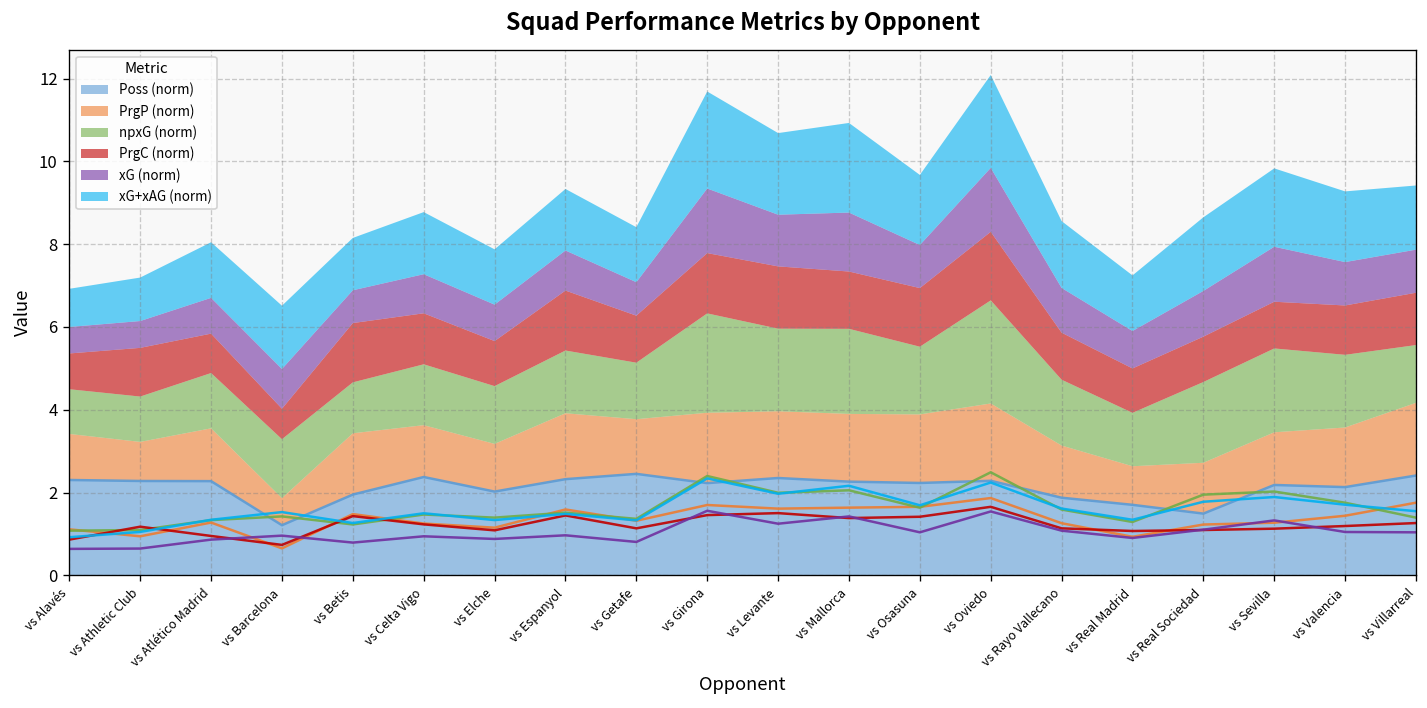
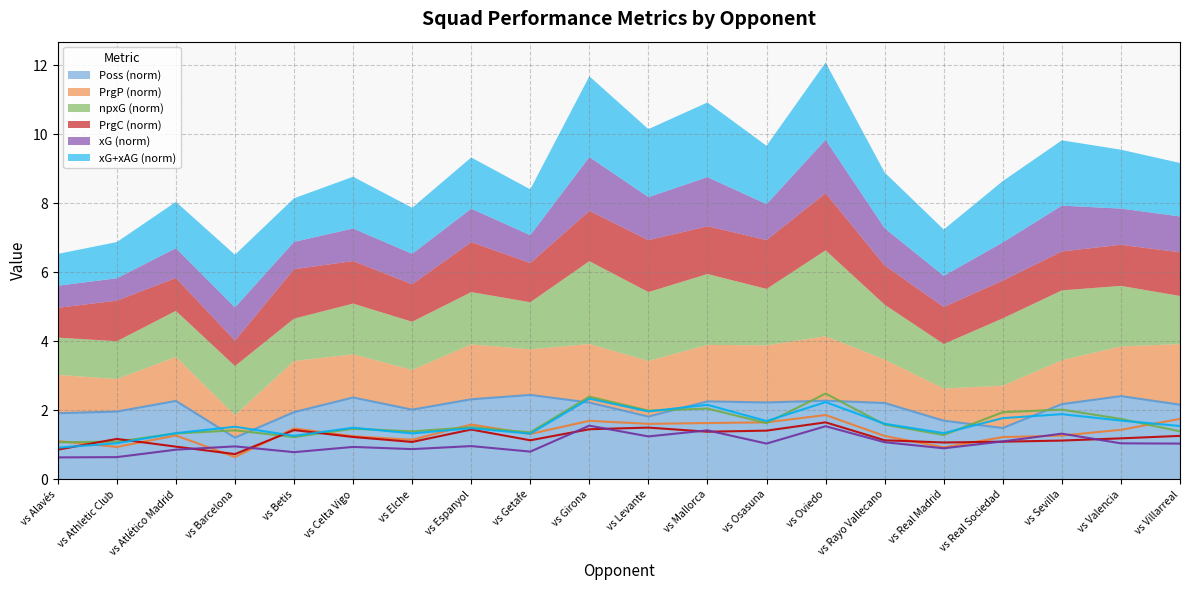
Poss (norm), vs Alavés: 2.3 -> 1.9
Poss (norm), vs Athletic Club: 2.3 -> 2.0
Poss (norm), vs Levante: 2.4 -> 1.8
Poss (norm), vs Rayo Vallecano: 1.9 -> 2.2
Poss (norm), vs Valencia: 2.1 -> 2.4
Poss (norm), vs Villarreal: 2.4 -> 2.2
